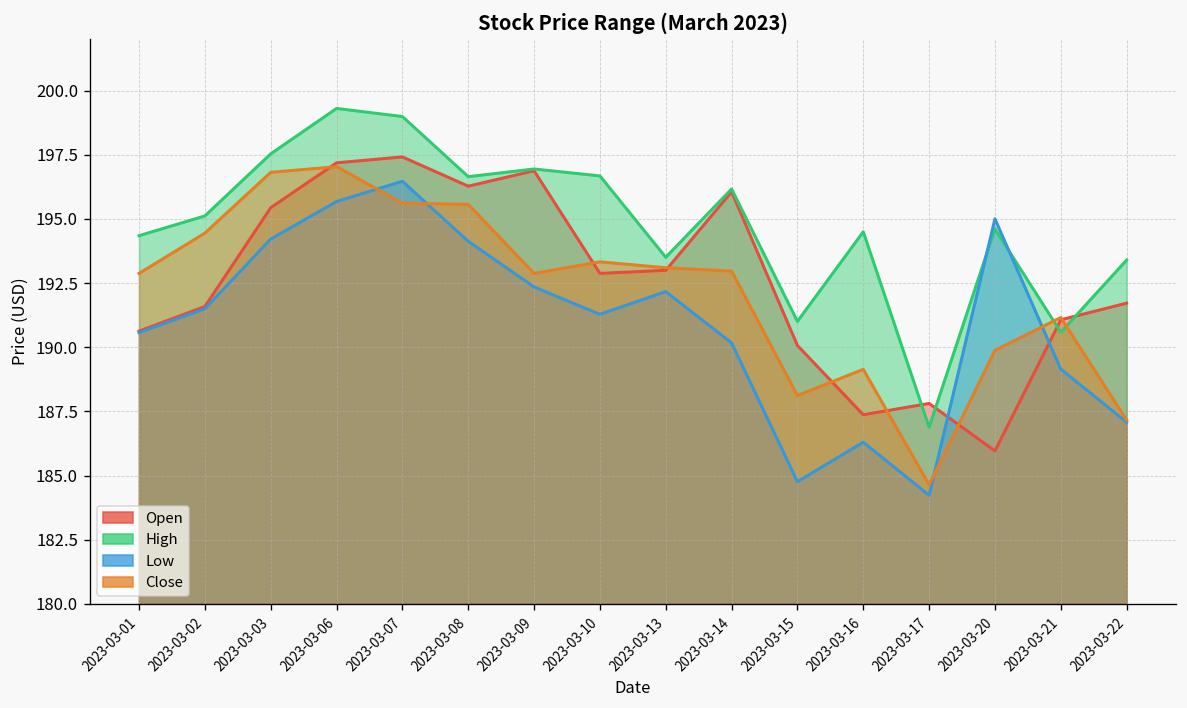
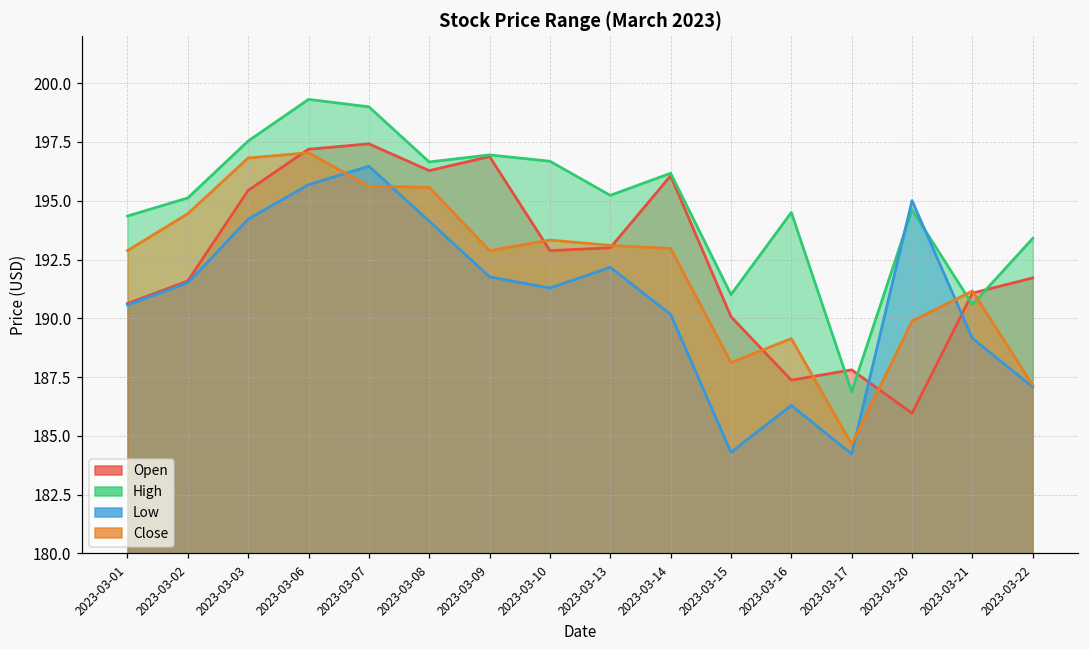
Low, 2023-03-09: 192.4 -> 191.8
High, 2023-03-13: 193.5 -> 195.2
Low, 2023-03-15: 184.8 -> 184.3
